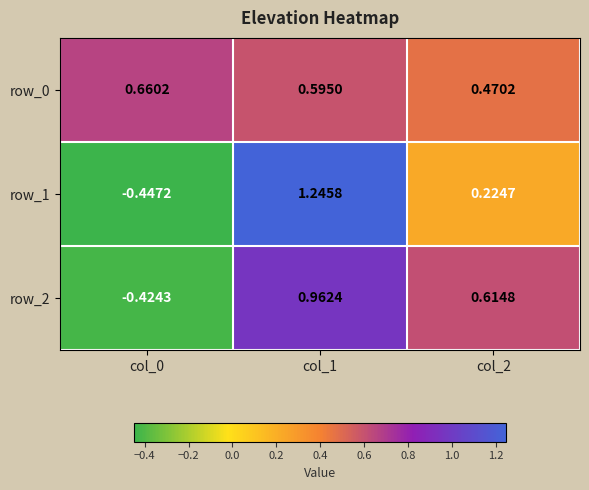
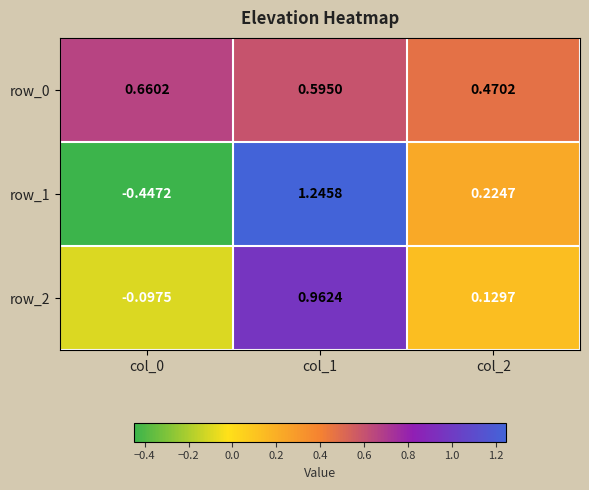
row_2, col_0: -0.4243 -> -0.0975
row_2, col_2: 0.6148 -> 0.1297
